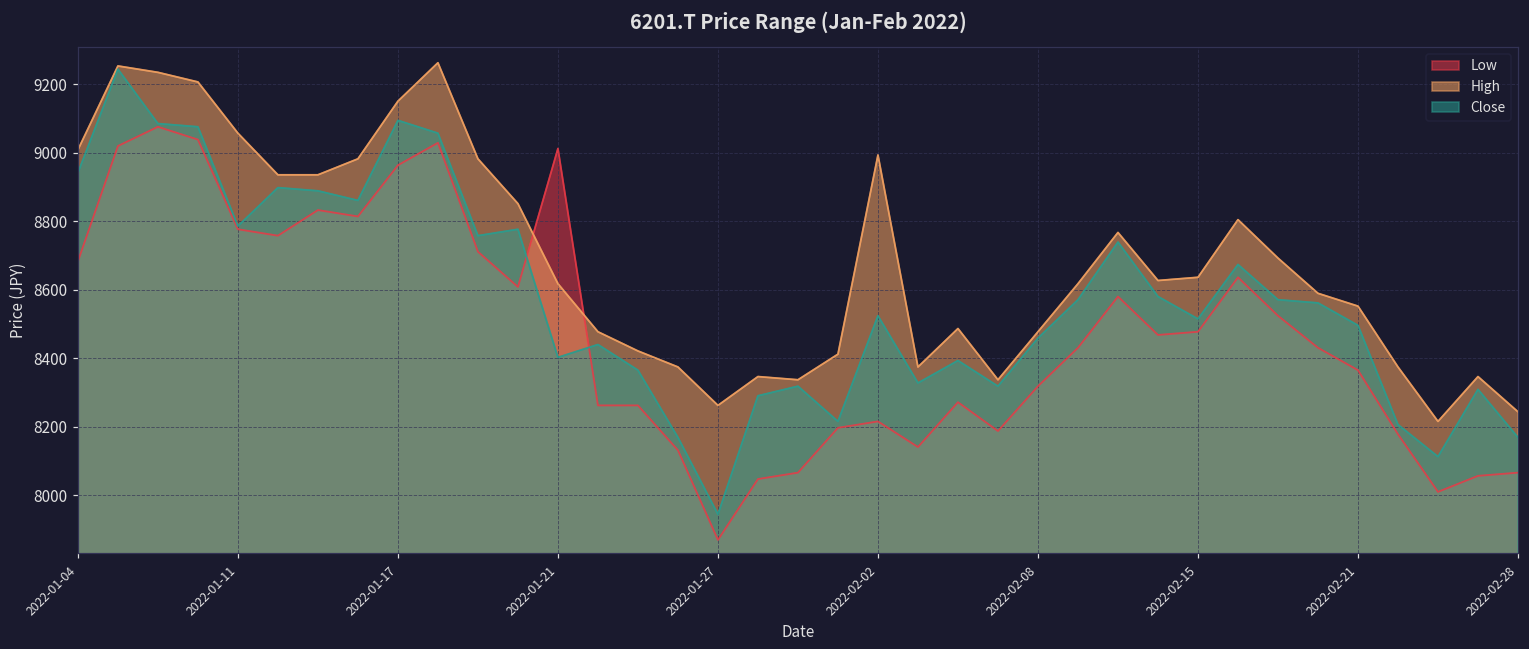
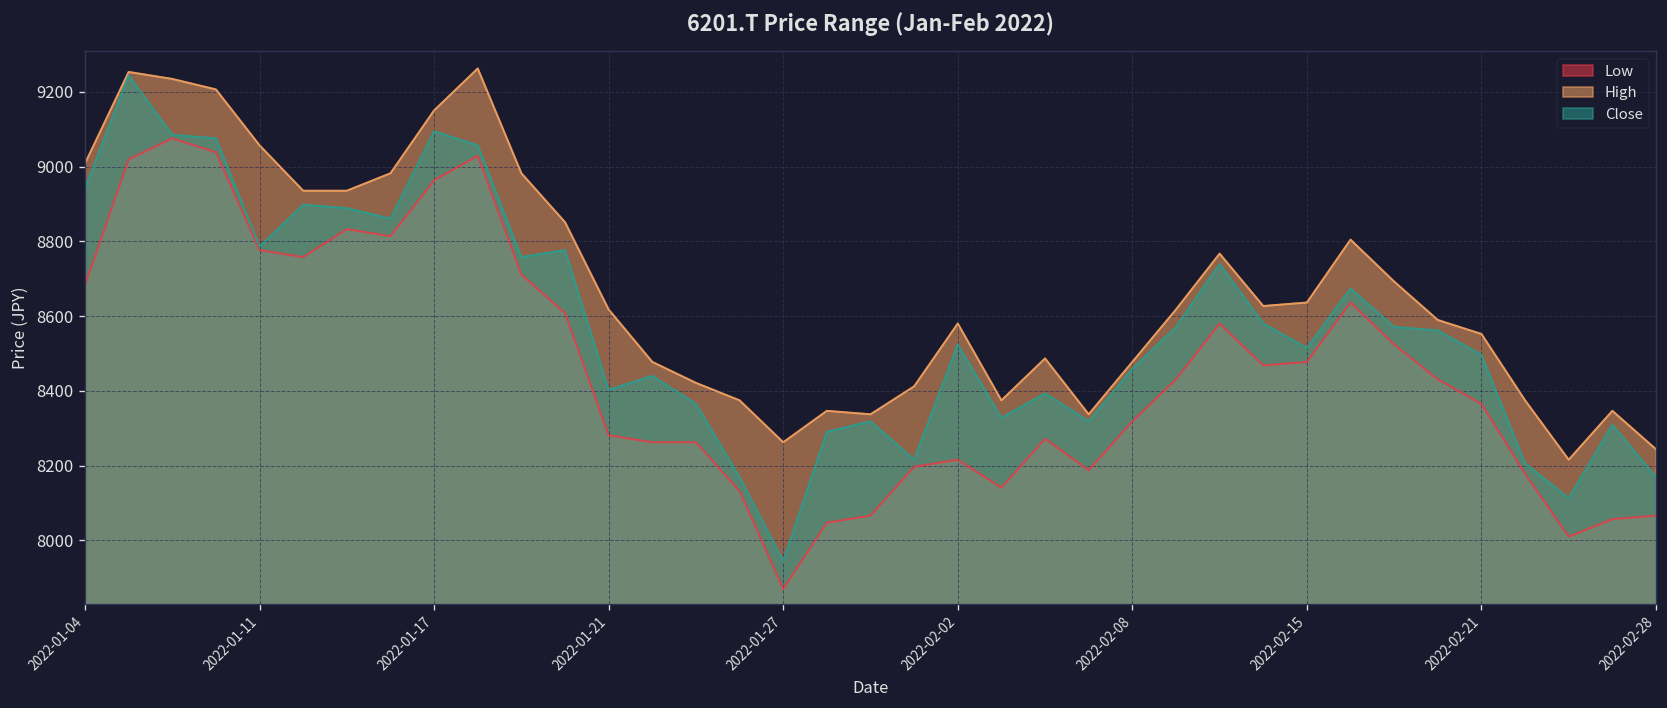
Low, 2022-01-21: 9010 -> 8280
High, 2022-02-02: 8990 -> 8580
